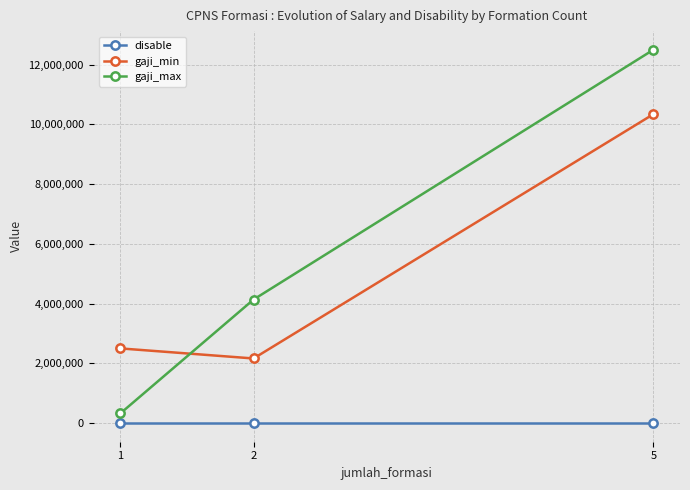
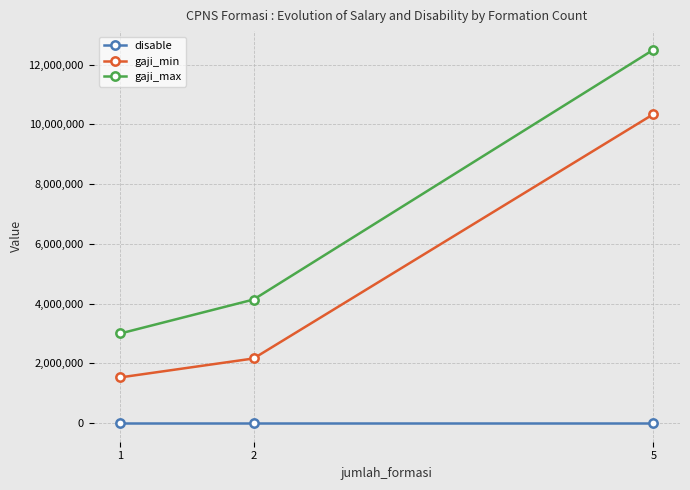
gaji_min, 1: 2,500,000 -> 1,500,000
gaji_max, 1: 300,000 -> 3,000,000
